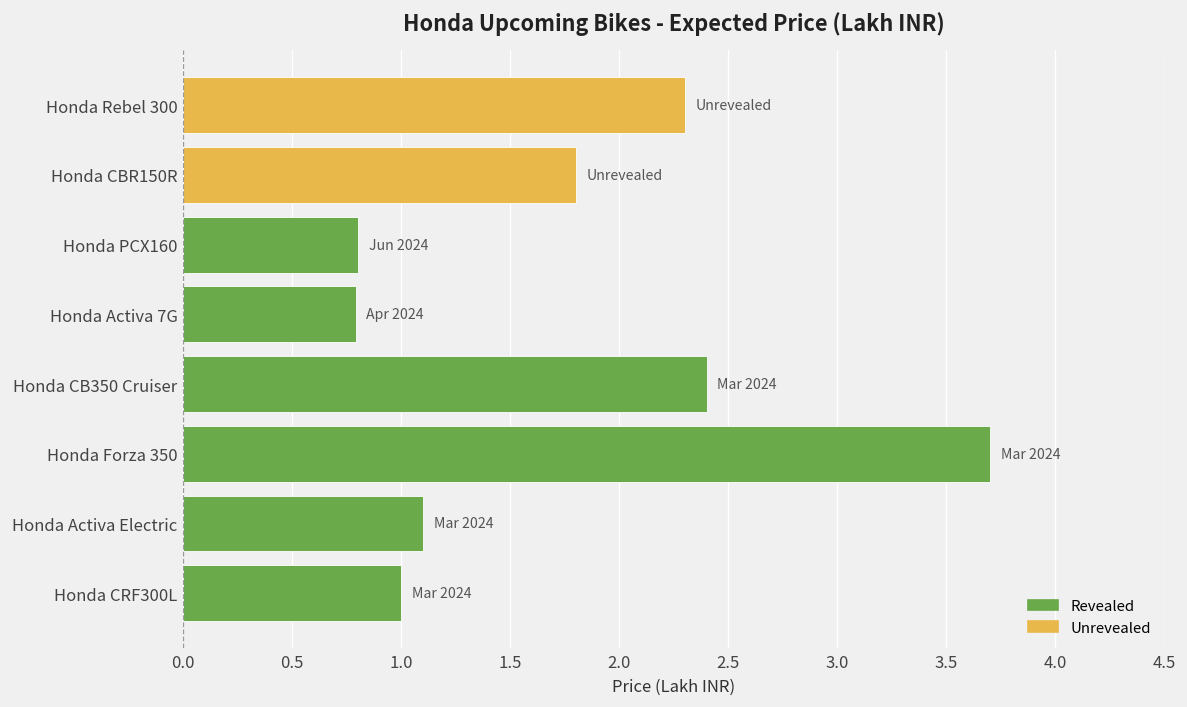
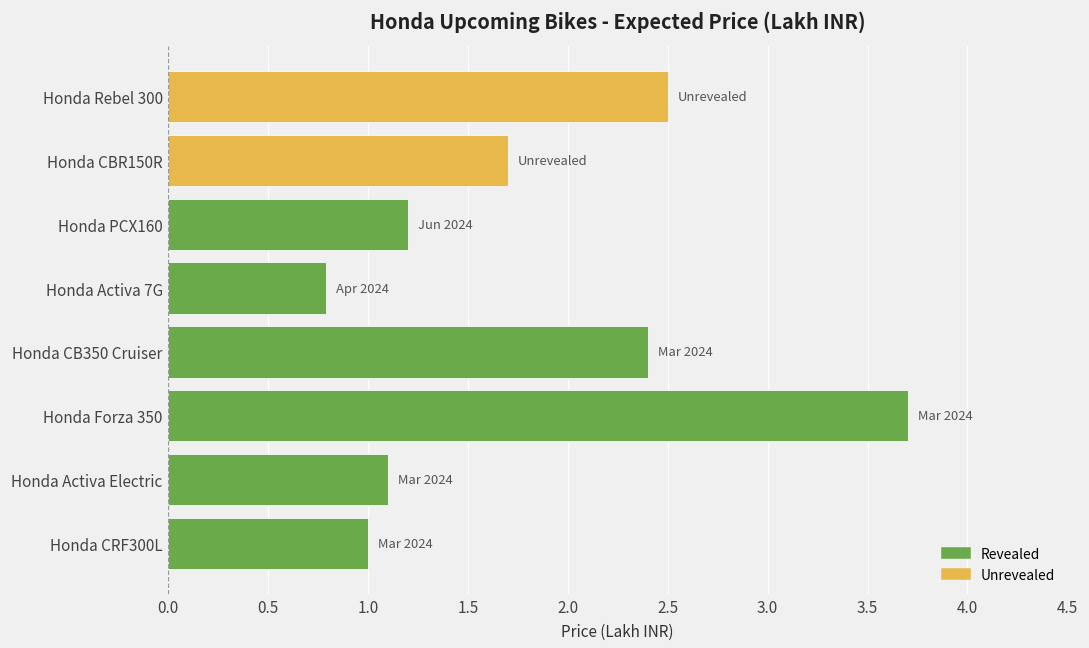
Unrevealed, Honda Rebel 300: 2.3 -> 2.5
Unrevealed, Honda CBR150R: 1.8 -> 1.7
Revealed, Honda PCX160: 0.8 -> 1.2
